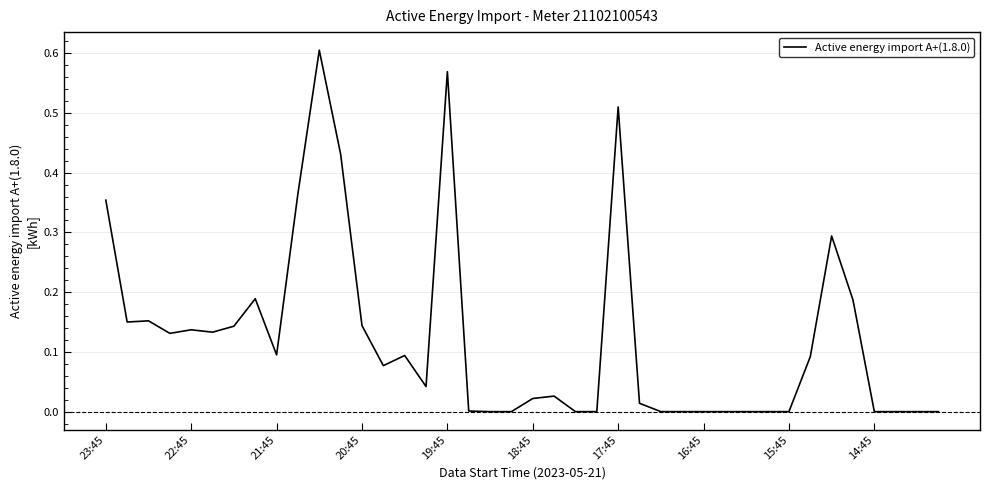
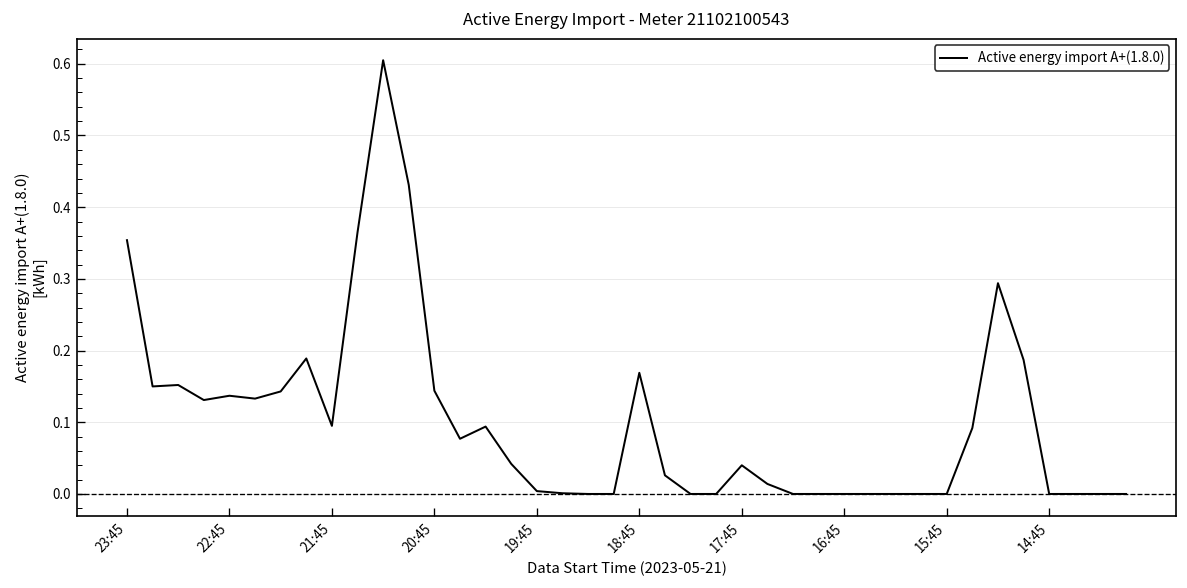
19:45: 0.57 -> 0.00
18:45: 0.02 -> 0.17
17:45: 0.51 -> 0.04
